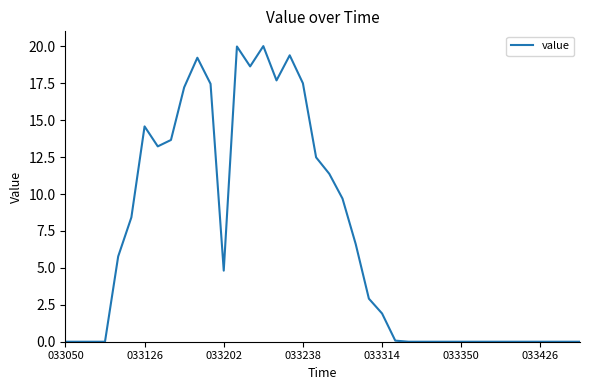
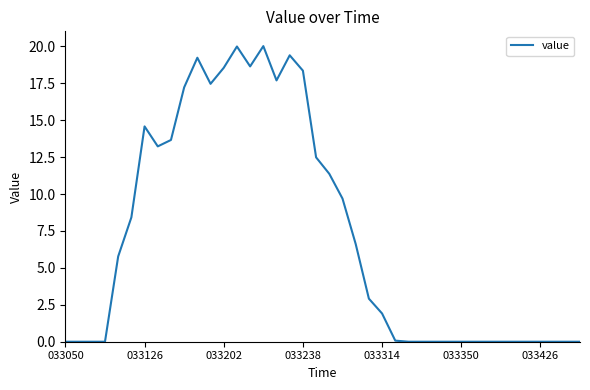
033202: 4.8 -> 18.6
033238: 17.5 -> 18.4
